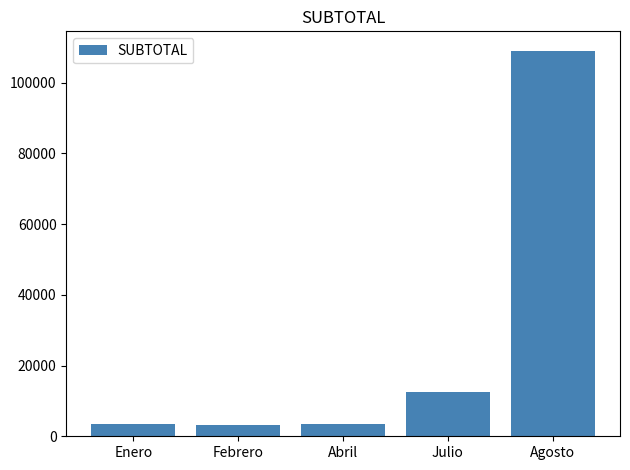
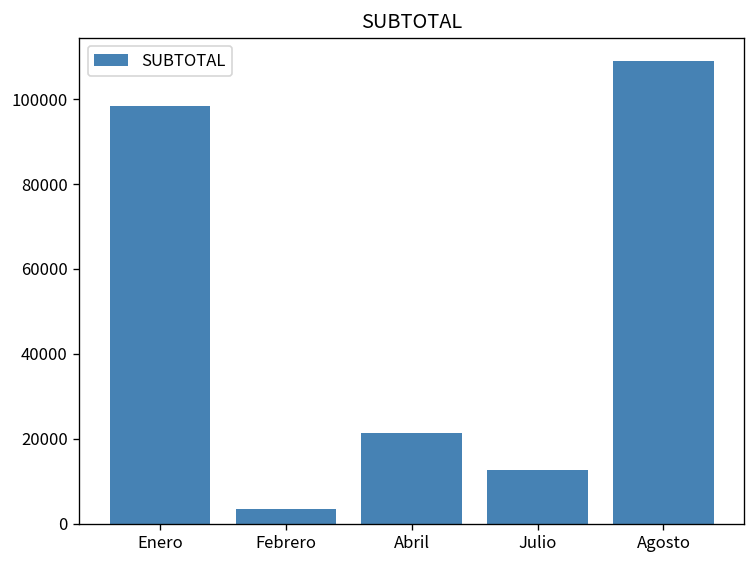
Enero: 3000 -> 98000
Abril: 3000 -> 21000
